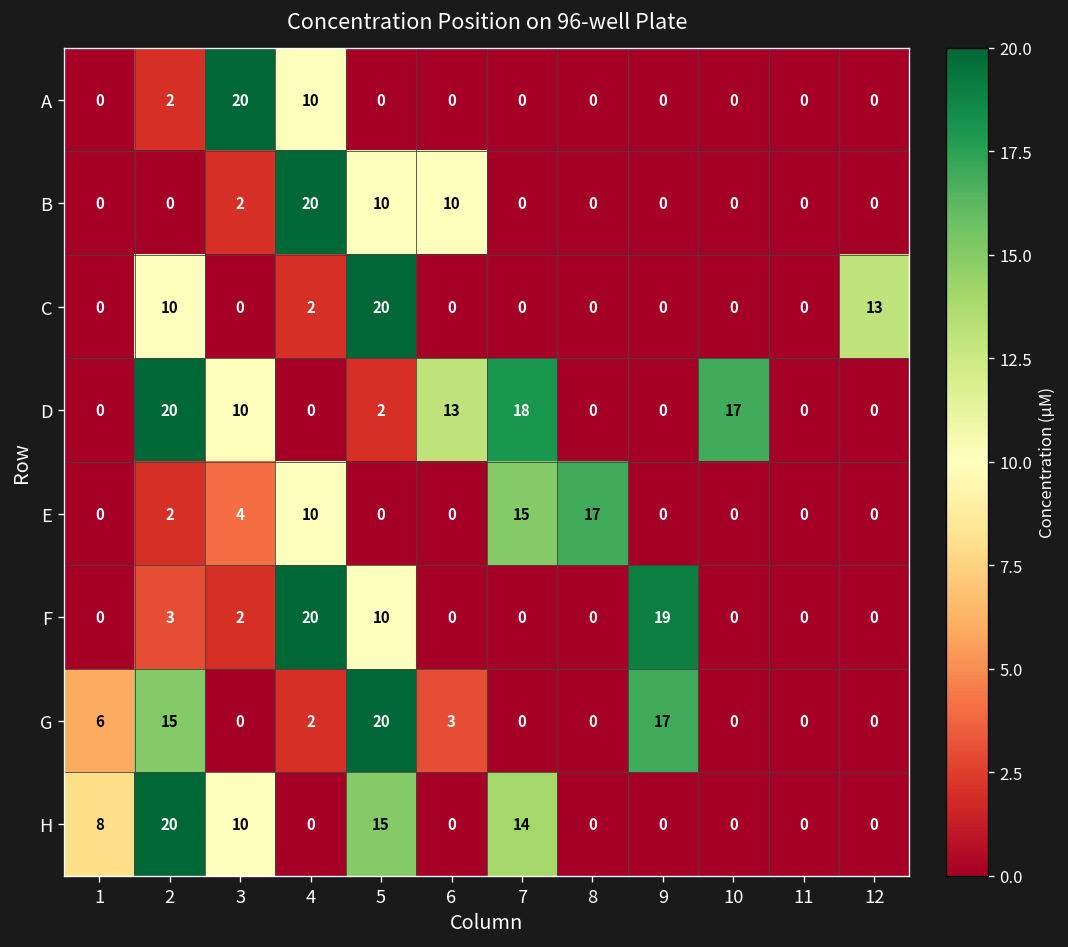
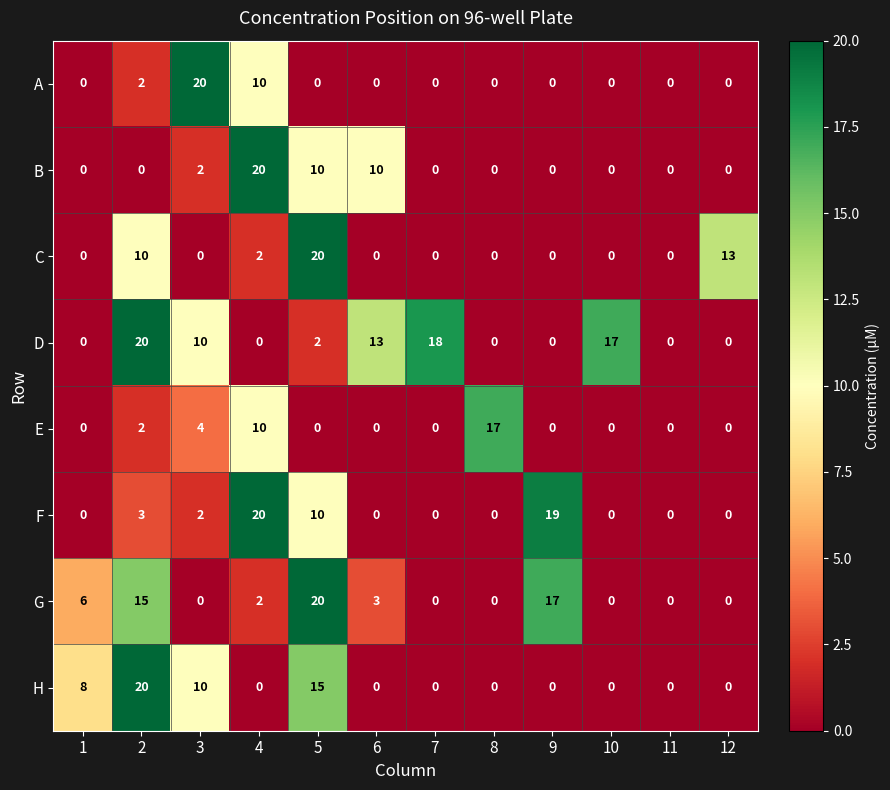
E, 7: 15 -> 0
H, 7: 14 -> 0
